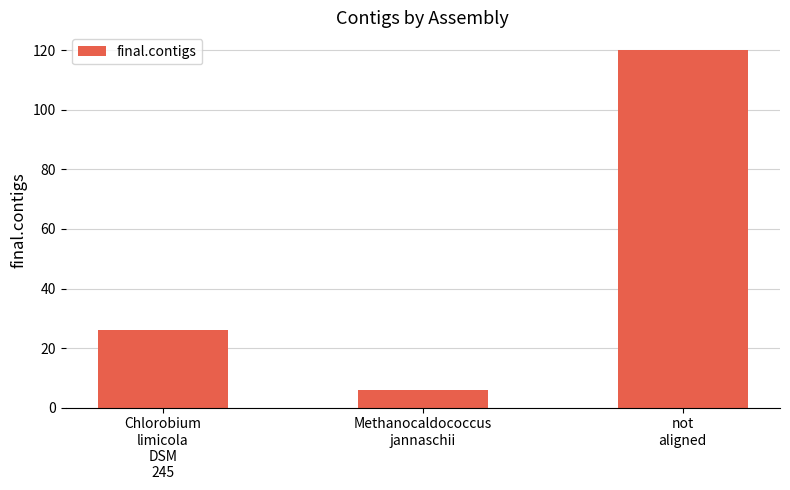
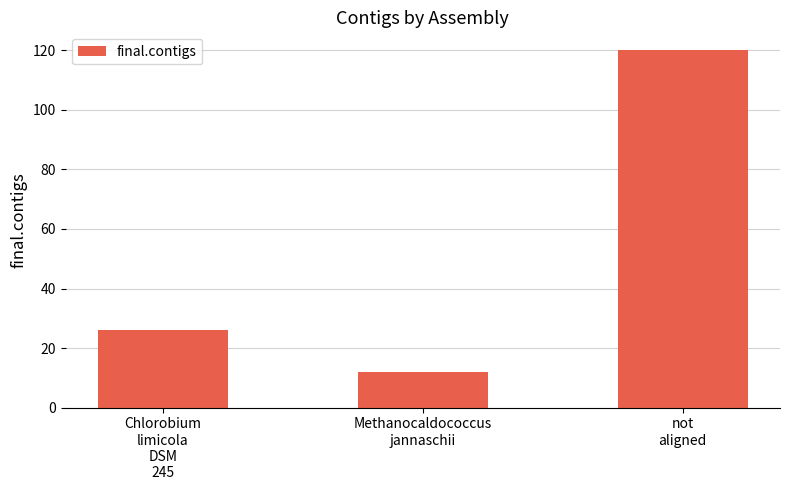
Methanocaldococcus jannaschii: 6 -> 12
